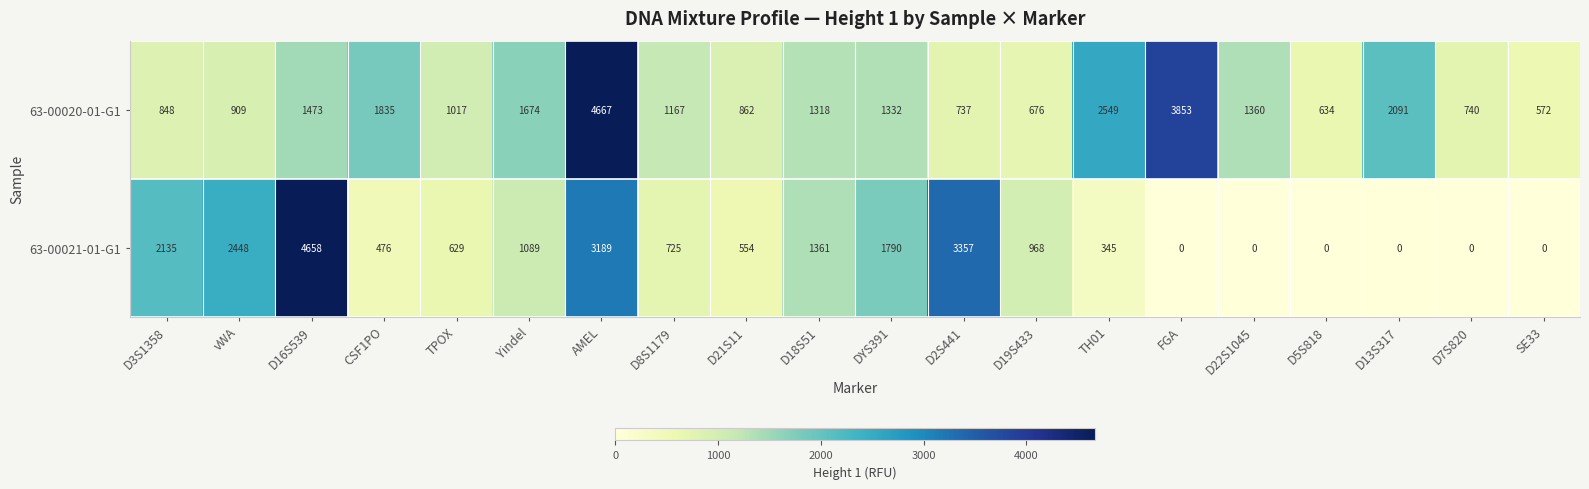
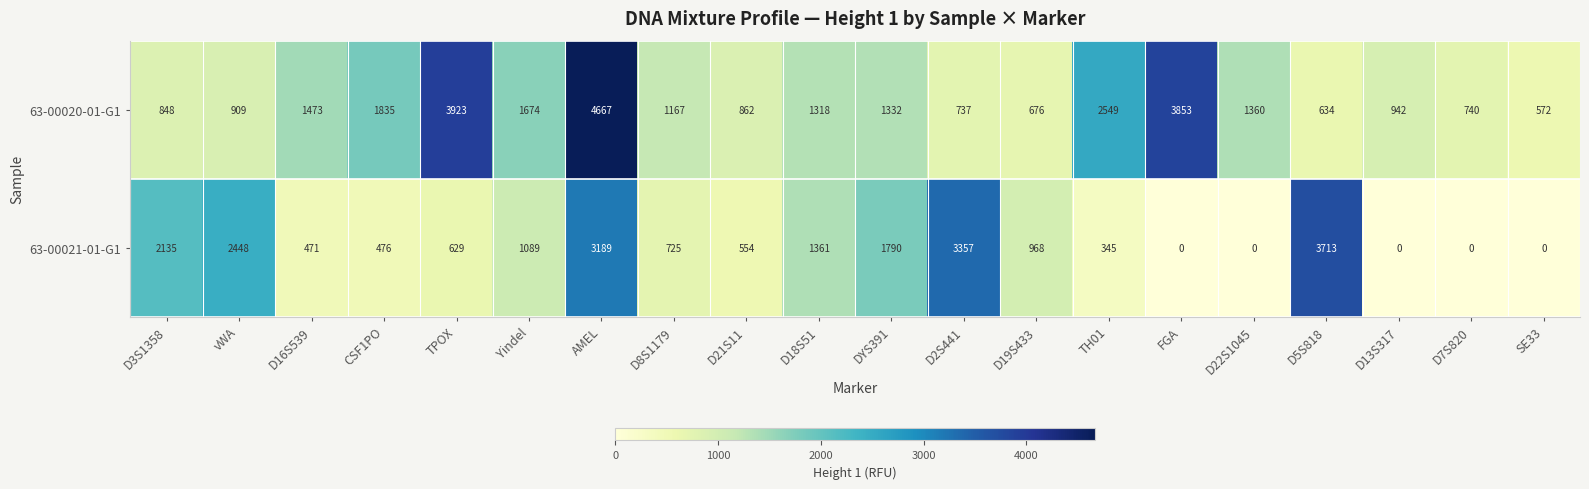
63-00020-01-G1, TPOX: 1017 -> 3923
63-00020-01-G1, D13S317: 2091 -> 942
63-00021-01-G1, D16S539: 4658 -> 471
63-00021-01-G1, D5S818: 0 -> 3713
